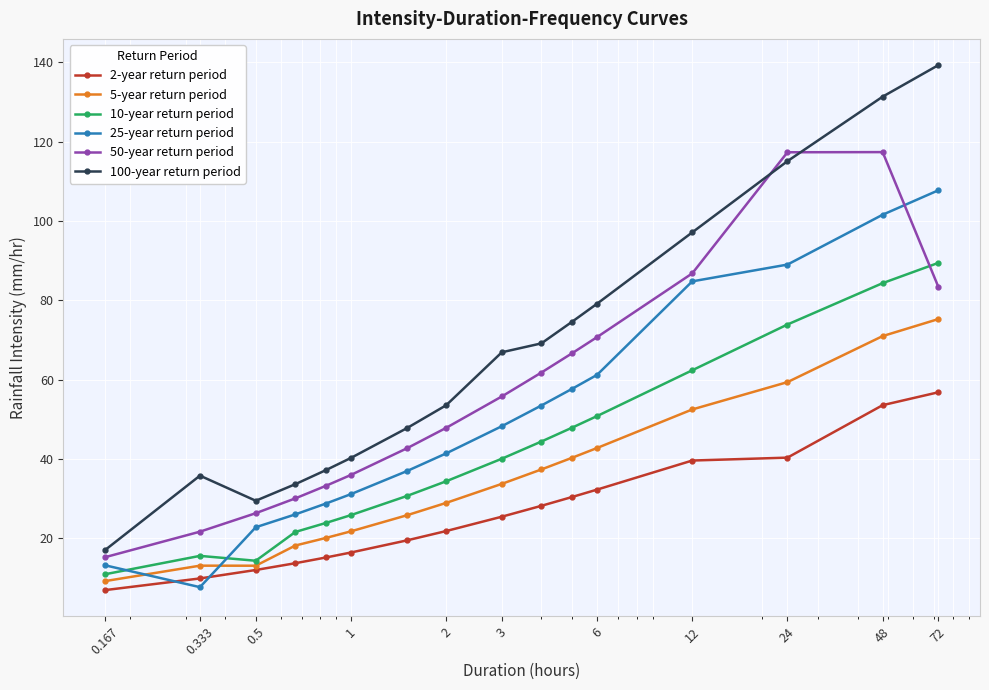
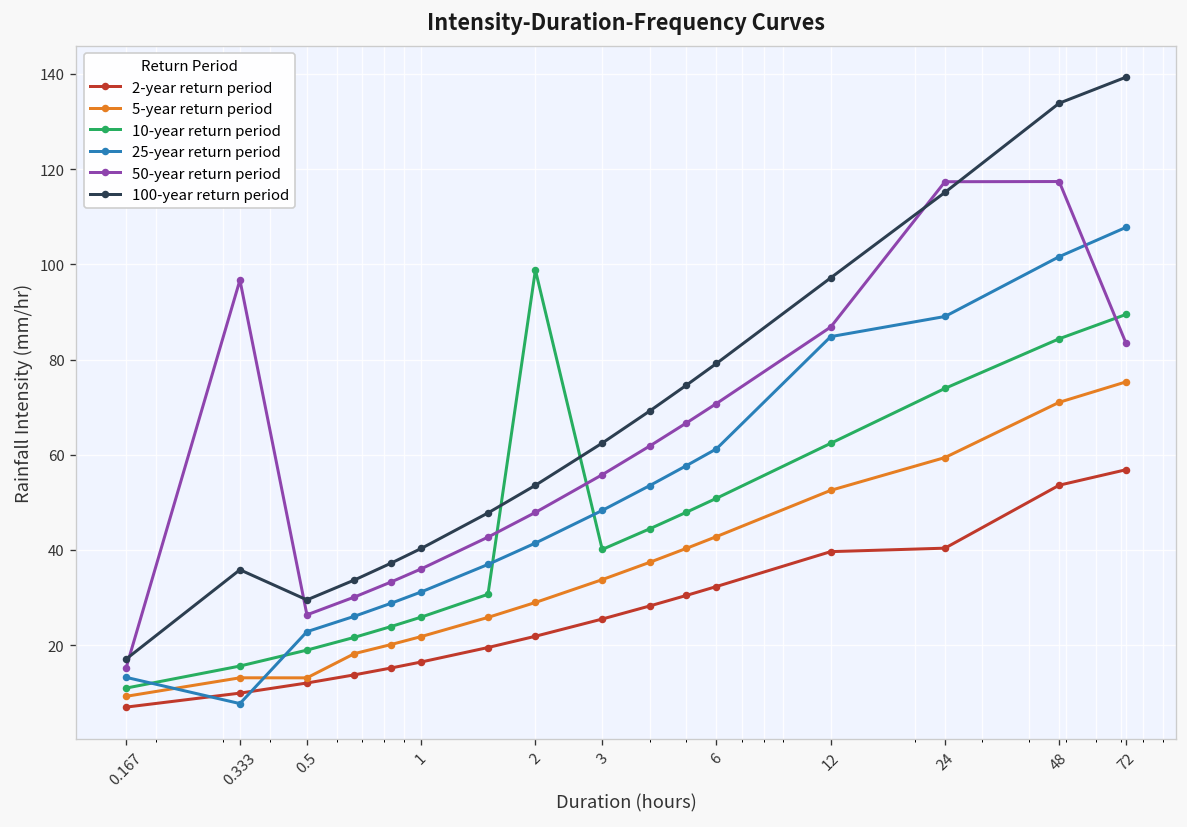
50-year return period, 0.333: 22 -> 97
10-year return period, 0.5: 14 -> 19
10-year return period, 2: 34 -> 99
100-year return period, 3: 67 -> 62
100-year return period, 48: 131 -> 134
